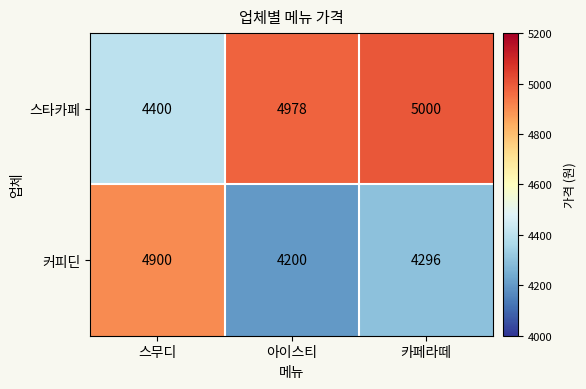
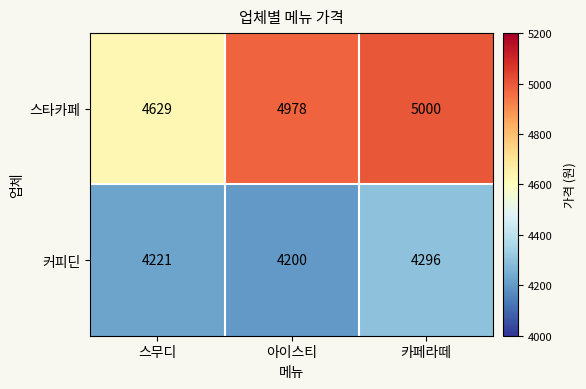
스타카페, 스무디: 4400 -> 4629
커피딘, 스무디: 4900 -> 4221
